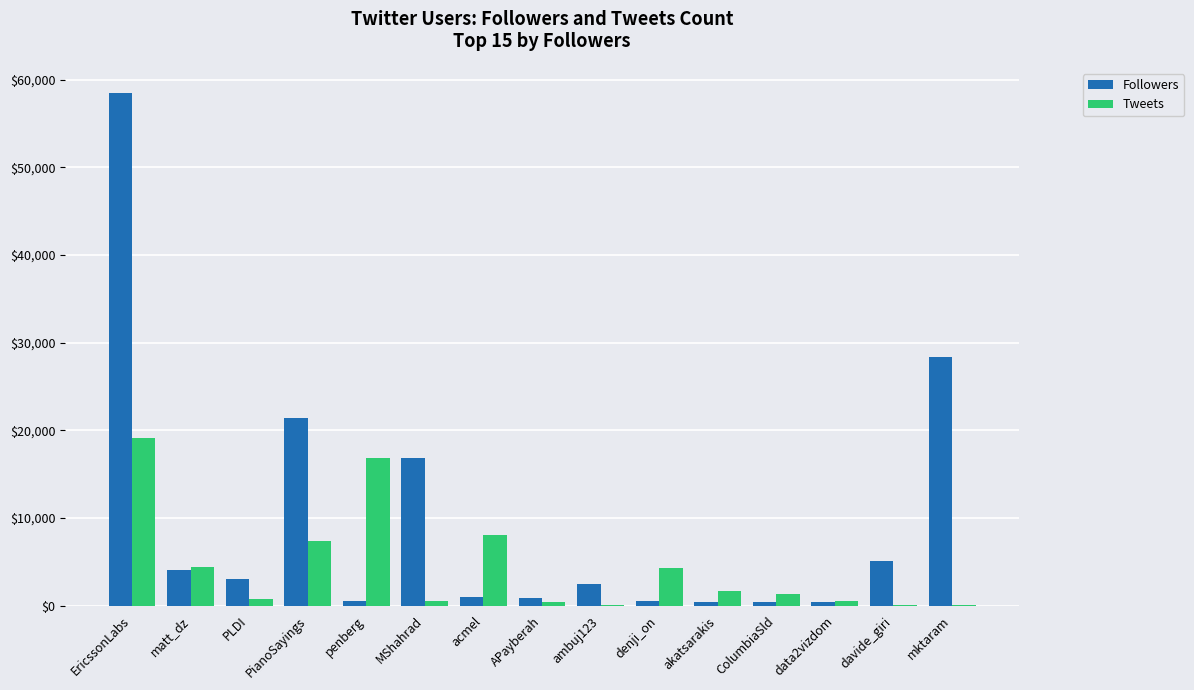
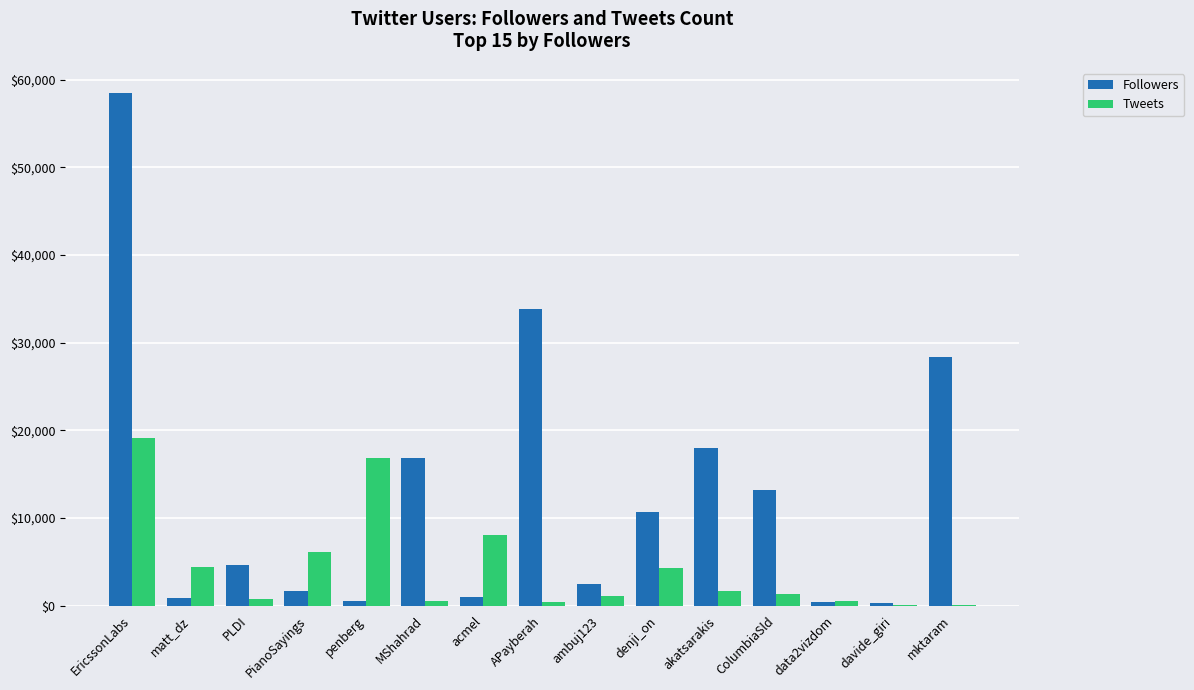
Followers, matt_dz: $4,000 -> $1,000
Followers, PLDI: $3,000 -> $5,000
Followers, PianoSayings: $21,000 -> $2,000
Tweets, PianoSayings: $7,000 -> $6,000
Followers, APayberah: $1,000 -> $34,000
Tweets, ambuj123: $0 -> $1,000
Followers, denji_on: $0 -> $11,000
Followers, akatsarakis: $0 -> $18,000
Followers, ColumbiaSld: $0 -> $13,000
Followers, davide_giri: $5,000 -> $0
